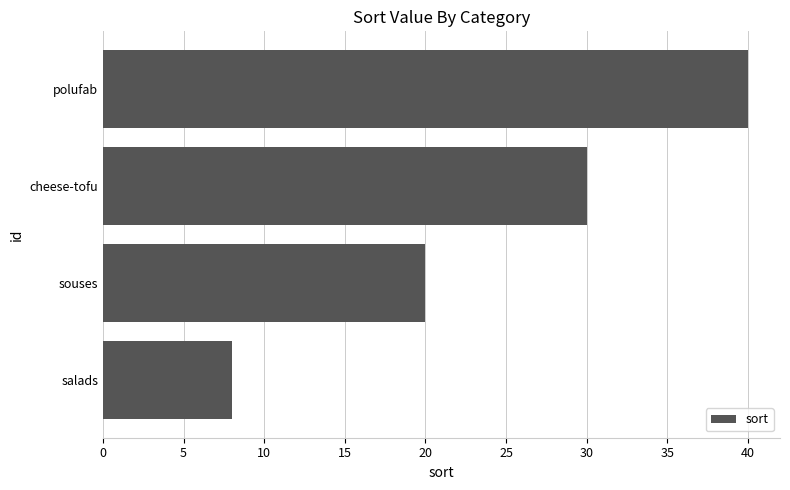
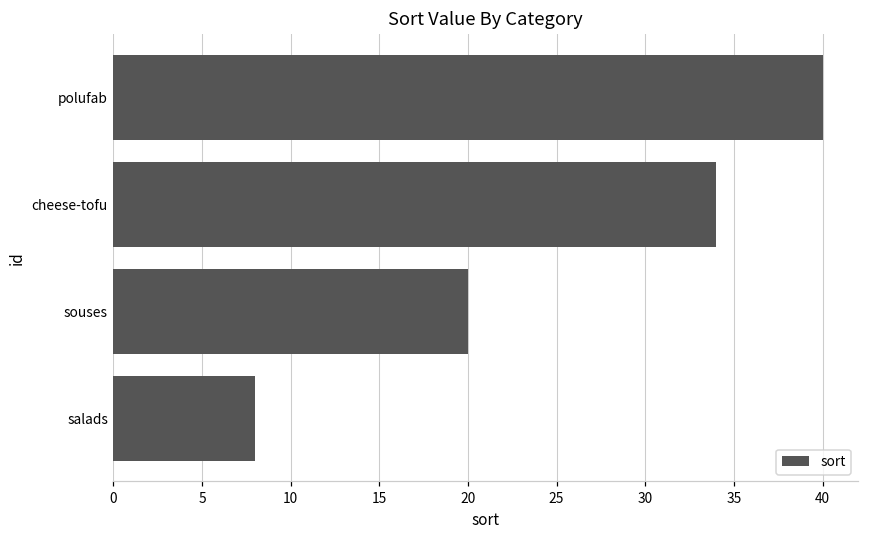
cheese-tofu: 30 -> 34
